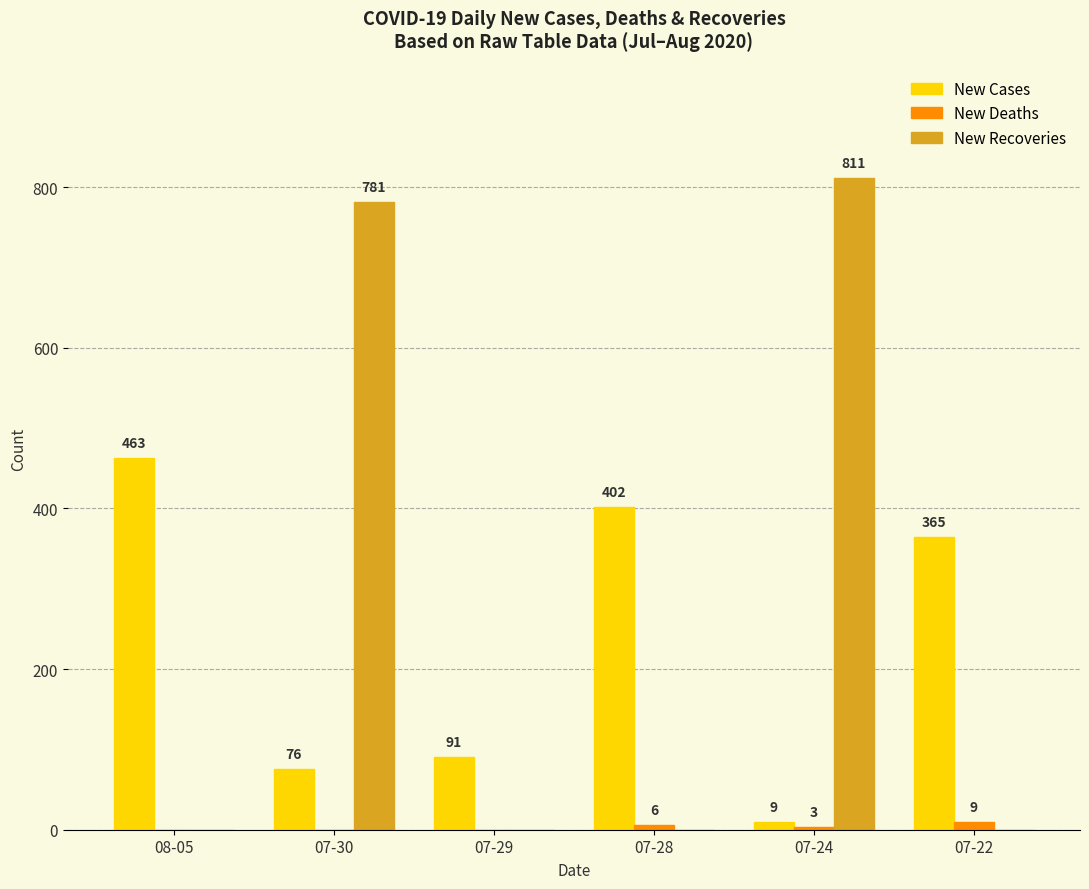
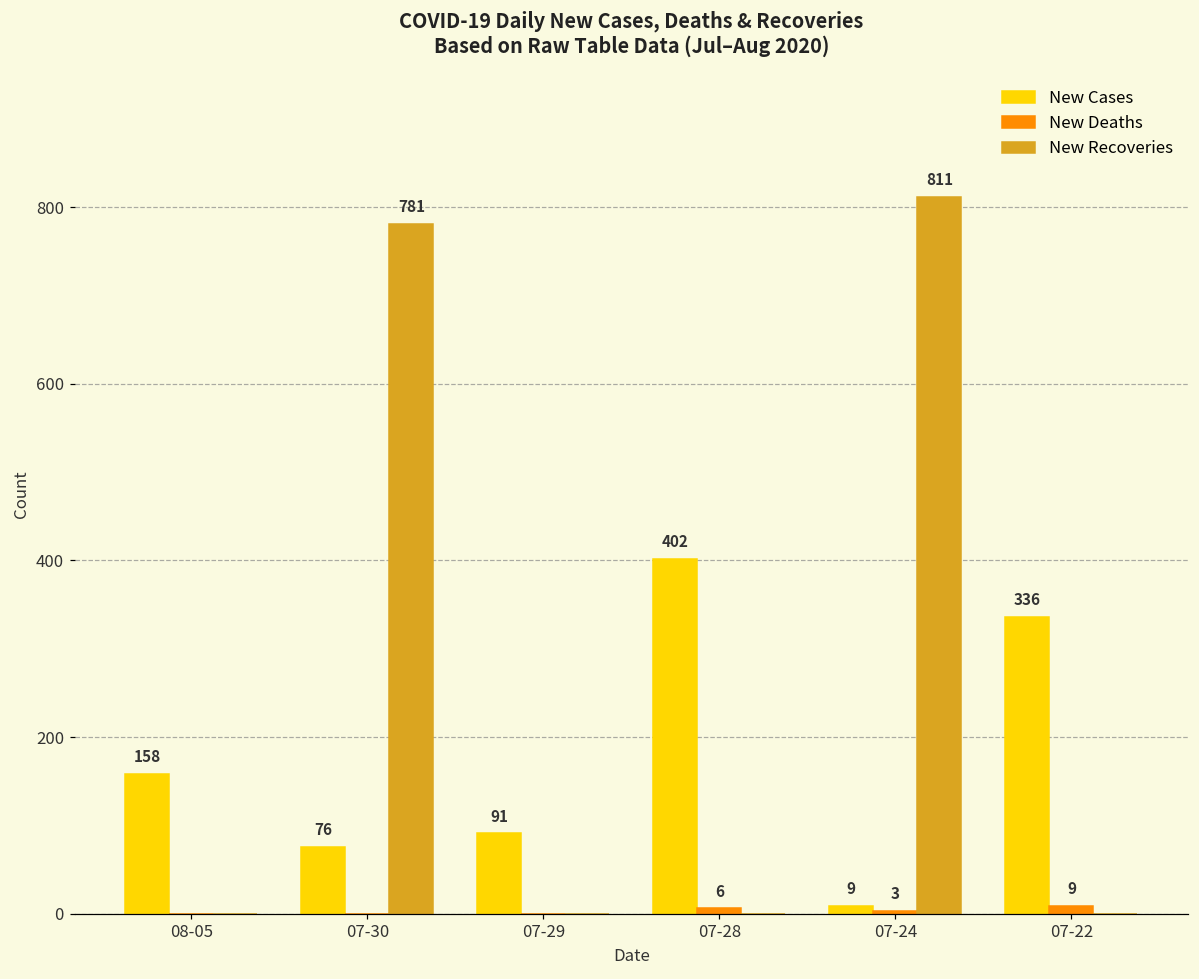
New Cases, 08-05: 463 -> 158
New Cases, 07-22: 365 -> 336
